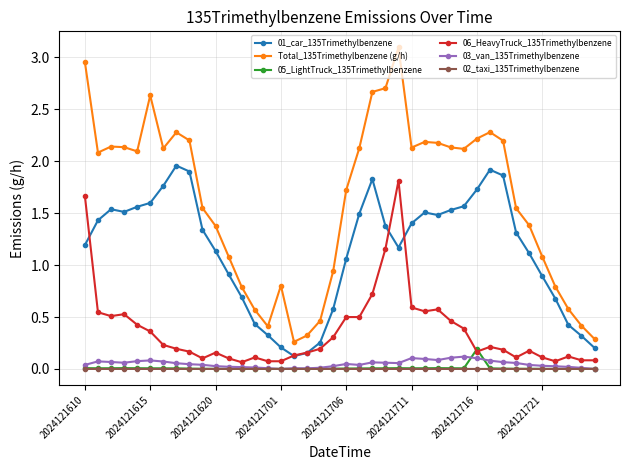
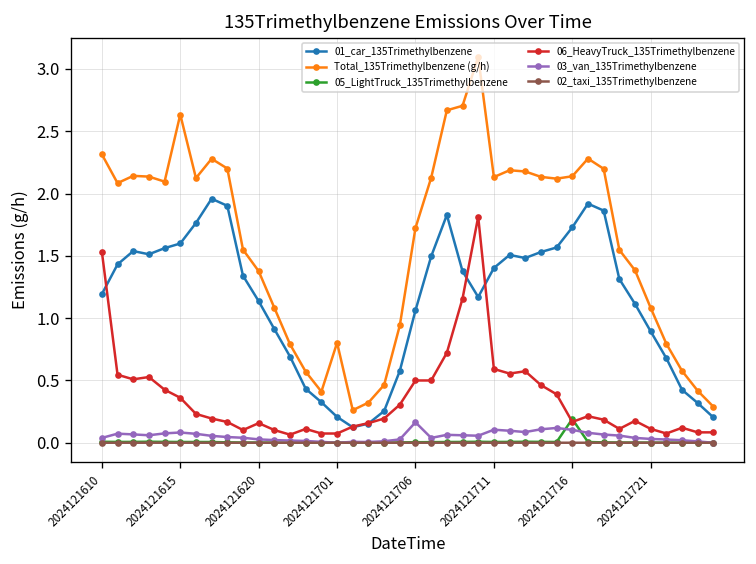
Total_135Trimethylbenzene (g/h), 2024121610: 2.96 -> 2.31
06_HeavyTruck_135Trimethylbenzene, 2024121610: 1.67 -> 1.53
03_van_135Trimethylbenzene, 2024121706: 0.05 -> 0.16
Total_135Trimethylbenzene (g/h), 2024121716: 2.22 -> 2.14
